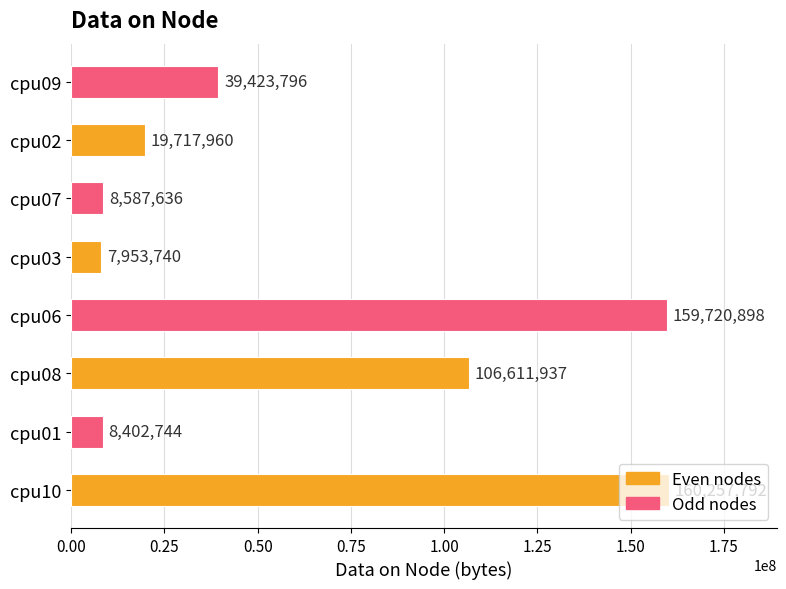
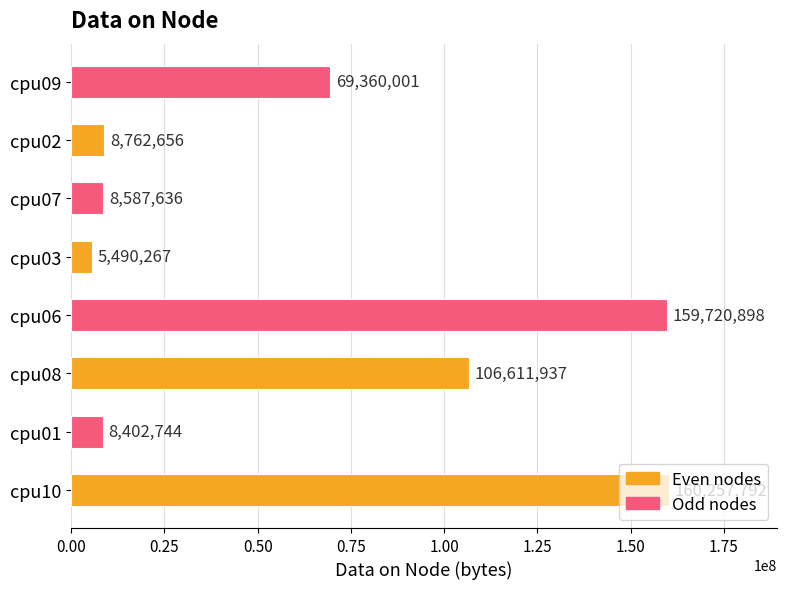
cpu09: 39,423,796 -> 69,360,001
cpu02: 19,717,960 -> 8,762,656
cpu03: 7,953,740 -> 5,490,267
